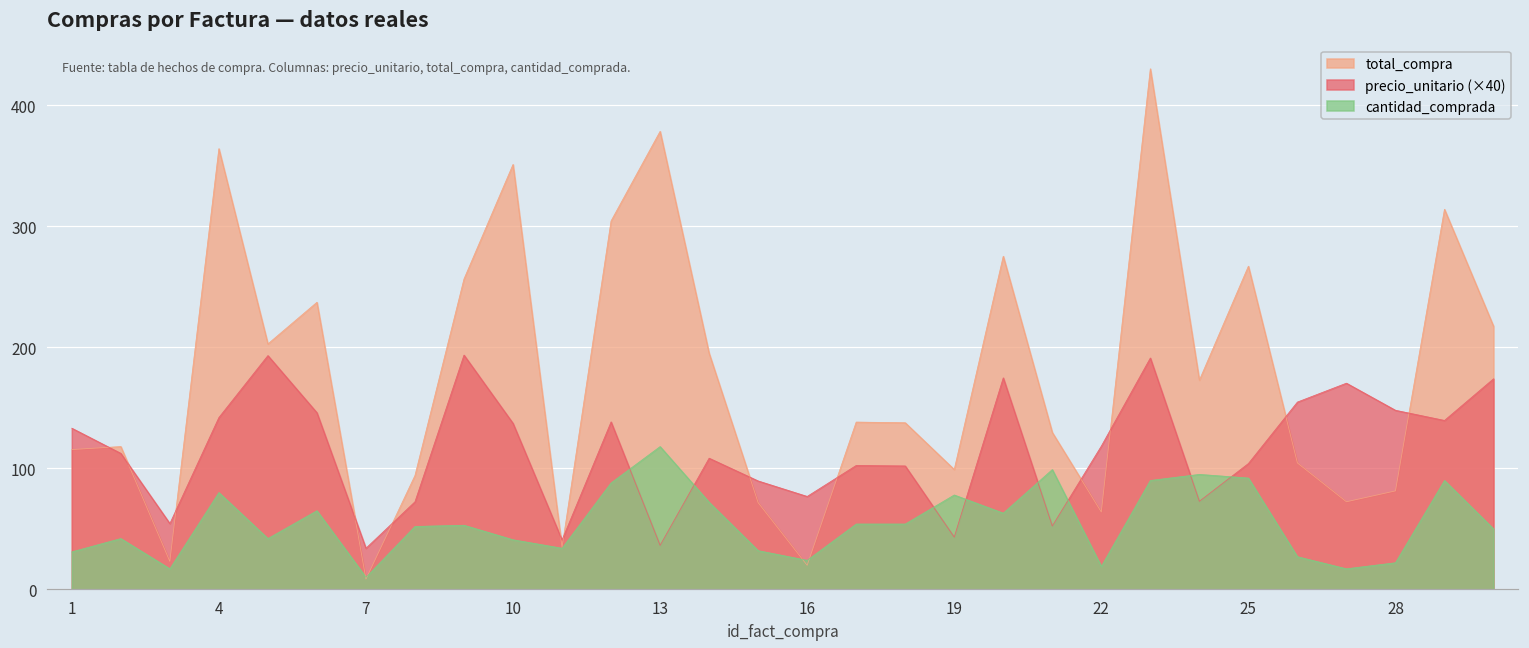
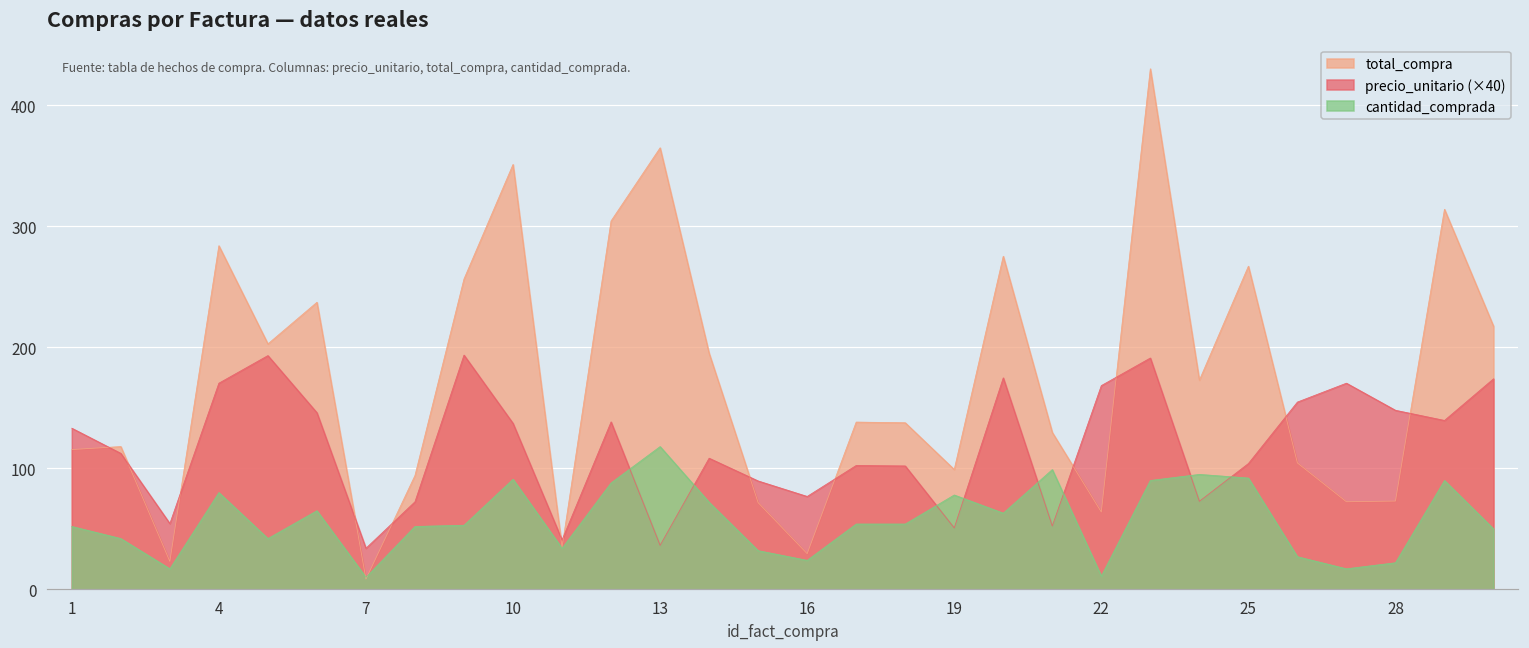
cantidad_comprada, 1: 31 -> 52
total_compra, 4: 364 -> 284
precio_unitario (×40), 4: 142 -> 170
cantidad_comprada, 10: 41 -> 91
total_compra, 13: 379 -> 365
total_compra, 16: 20 -> 30
precio_unitario (×40), 19: 43 -> 51
precio_unitario (×40), 22: 118 -> 168
cantidad_comprada, 22: 19 -> 11
total_compra, 28: 81 -> 73
